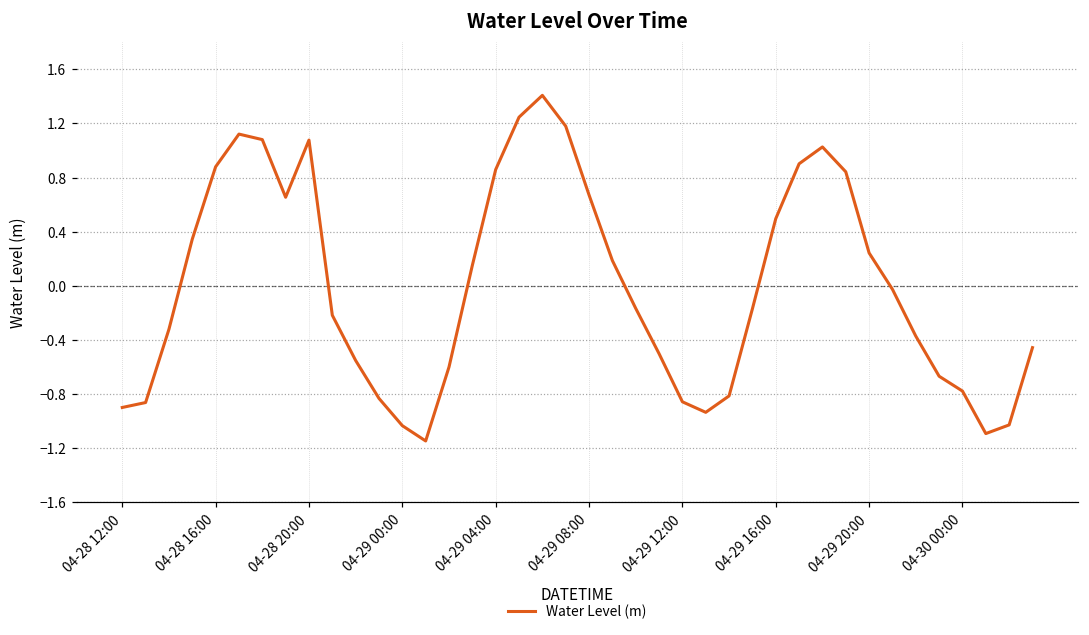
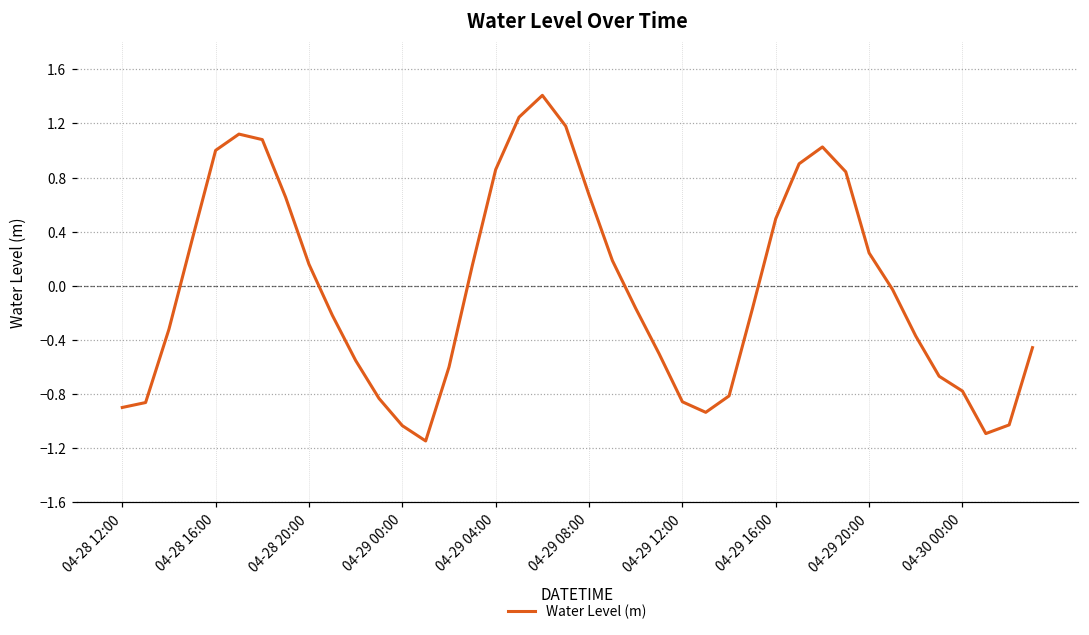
04-28 16:00: 0.88 -> 1.00
04-28 20:00: 1.08 -> 0.16
